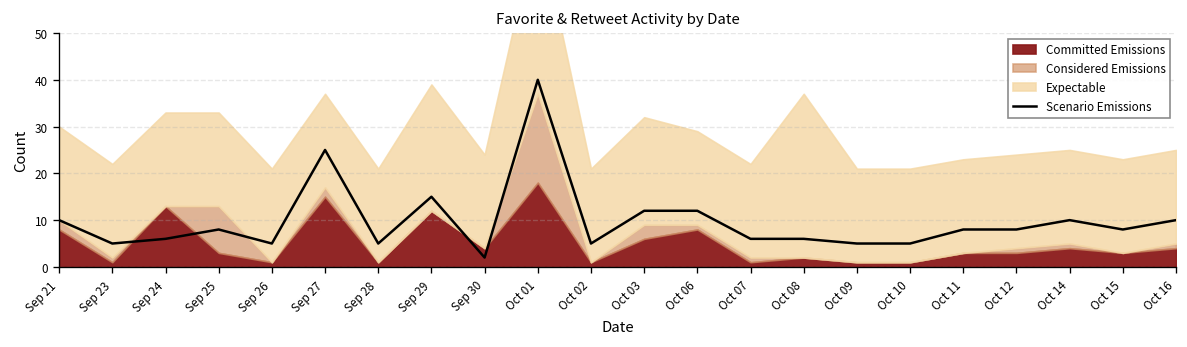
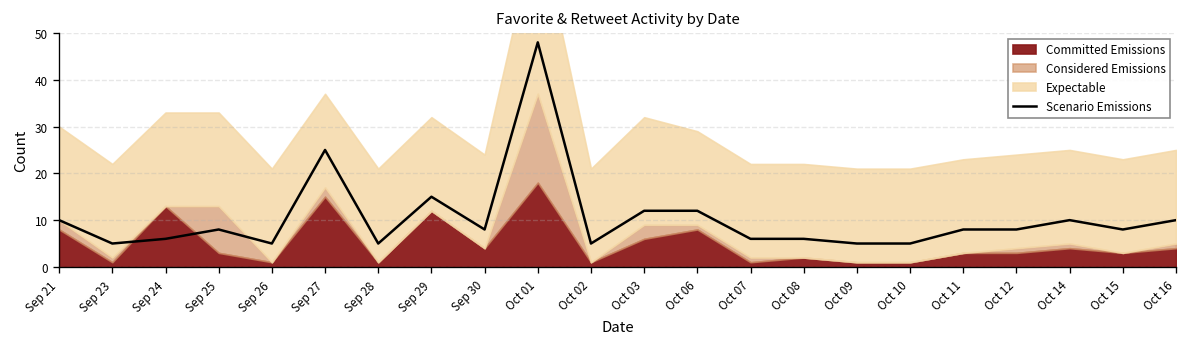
Expectable, Sep 29: 27 -> 20
Scenario Emissions, Sep 30: 2 -> 8
Scenario Emissions, Oct 01: 40 -> 48
Expectable, Oct 08: 35 -> 20
